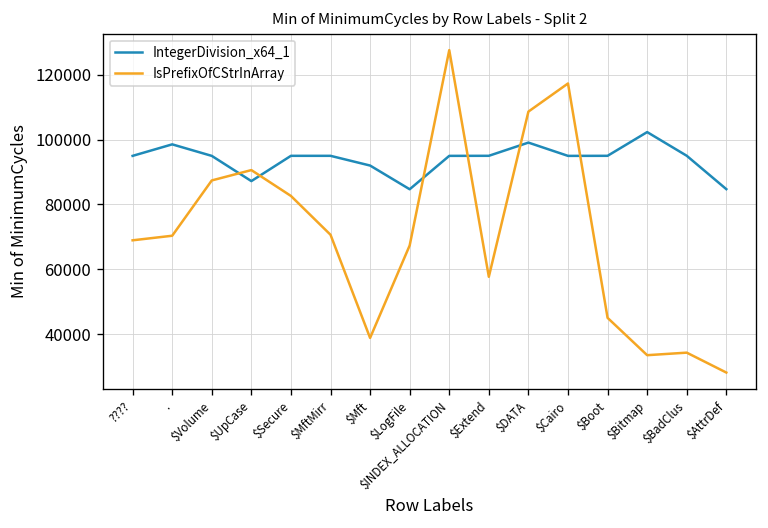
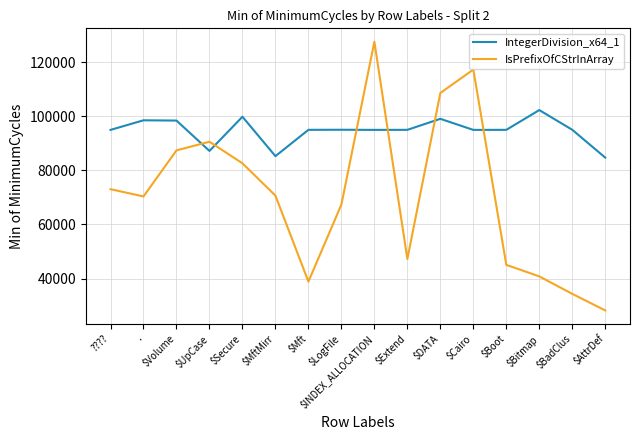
IsPrefixOfCStrInArray, ????: 69000 -> 73000
IntegerDivision_x64_1, $Volume: 95000 -> 98000
IntegerDivision_x64_1, $Secure: 95000 -> 100000
IntegerDivision_x64_1, $MftMirr: 95000 -> 85000
IntegerDivision_x64_1, $Mft: 92000 -> 95000
IntegerDivision_x64_1, $LogFile: 85000 -> 95000
IsPrefixOfCStrInArray, $Extend: 58000 -> 47000
IsPrefixOfCStrInArray, $Bitmap: 34000 -> 41000
